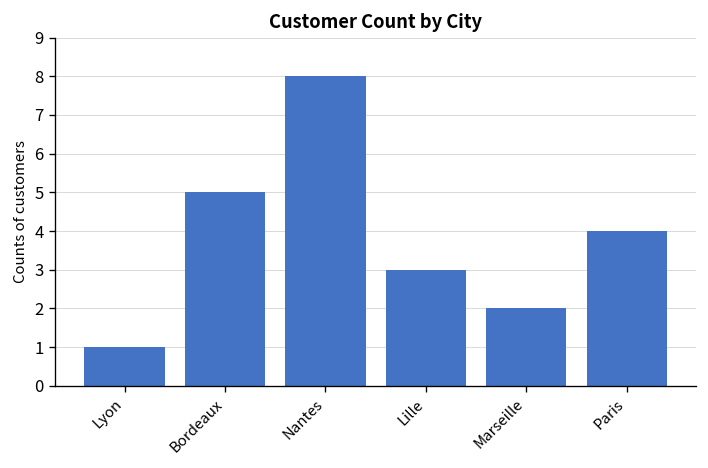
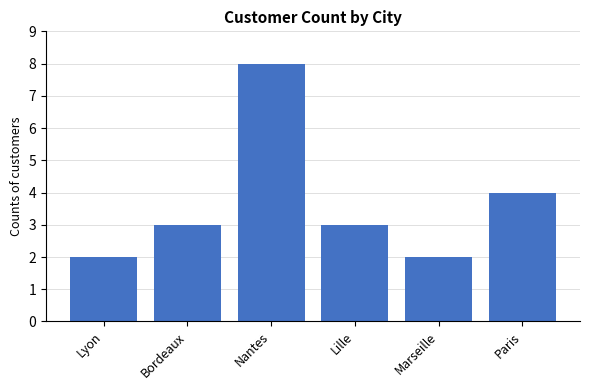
Lyon: 1 -> 2
Bordeaux: 5 -> 3
